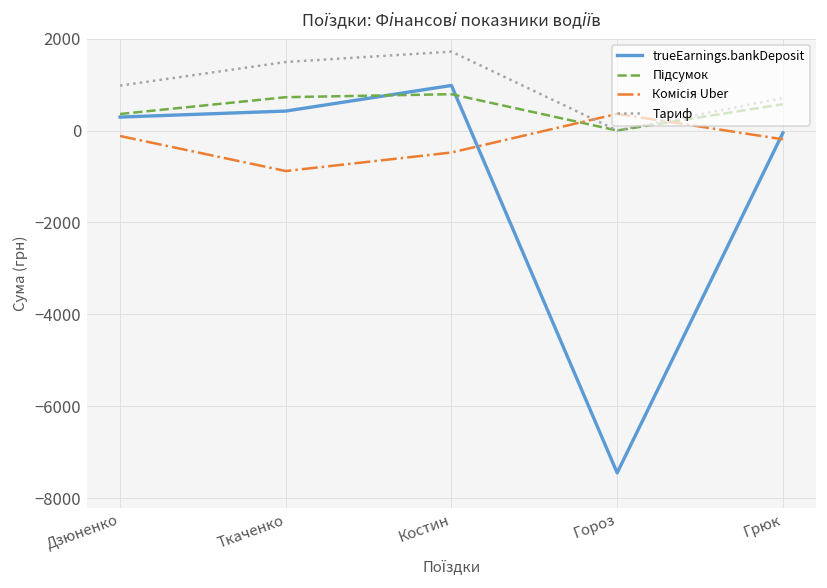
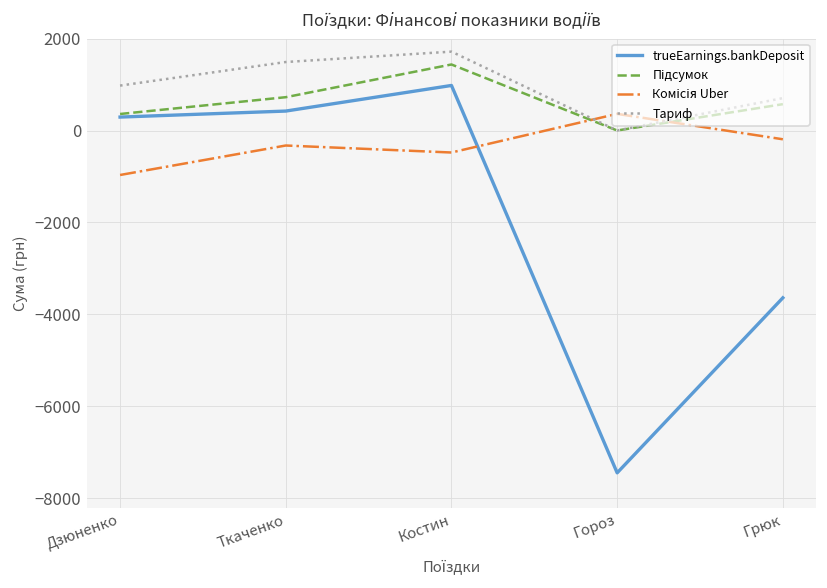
Комісія Uber, Дзюненко: -100 -> -1000
Комісія Uber, Ткаченко: -900 -> -300
Підсумок, Костин: 800 -> 1400
trueEarnings.bankDeposit, Грюк: -100 -> -3600
